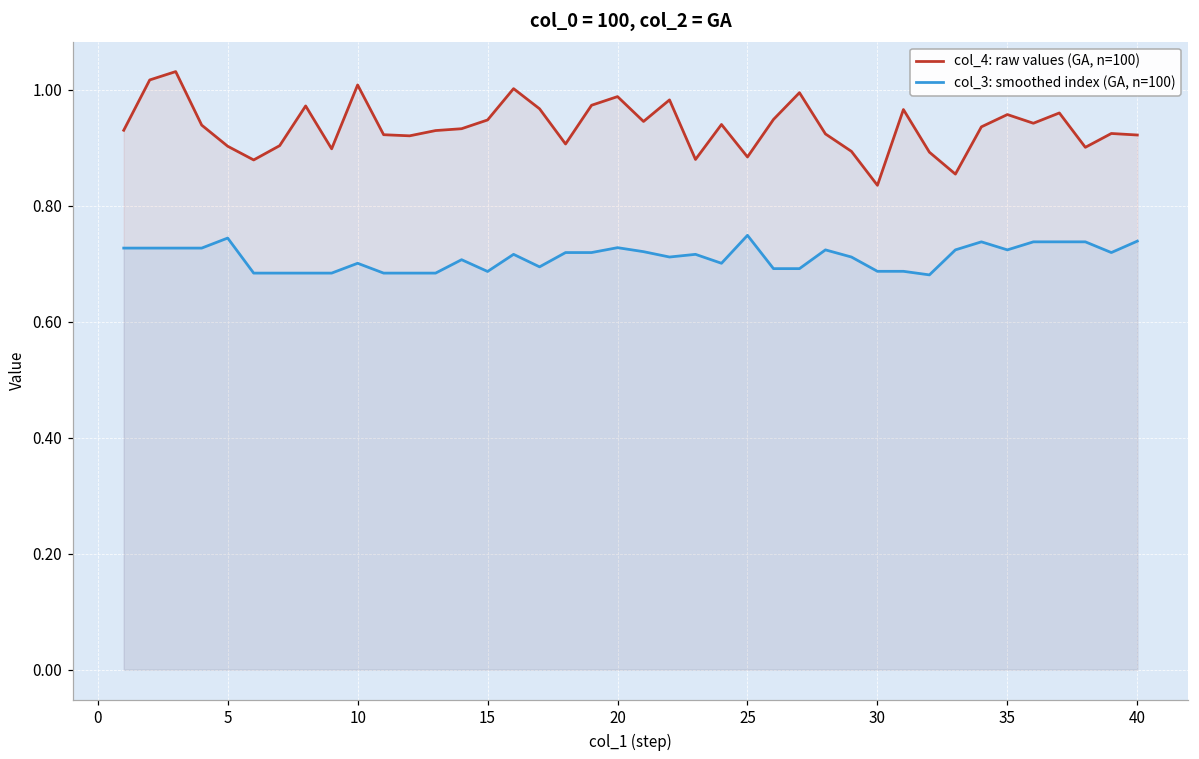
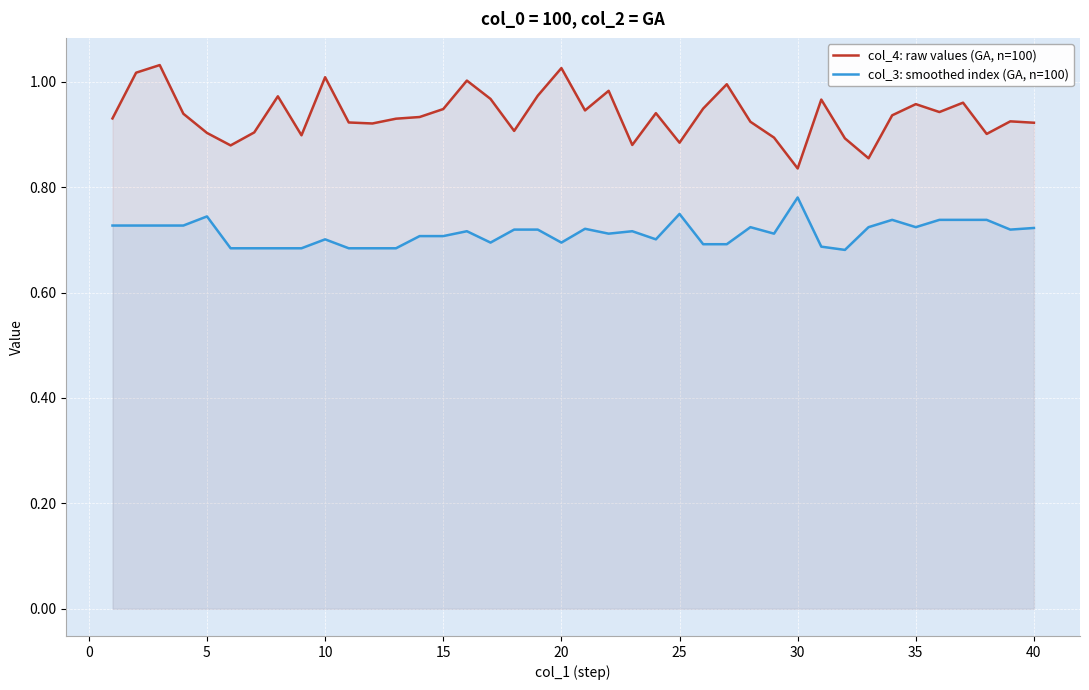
col_3: smoothed index (GA, n=100), 15: 0.69 -> 0.71
col_4: raw values (GA, n=100), 20: 0.99 -> 1.03
col_3: smoothed index (GA, n=100), 20: 0.73 -> 0.69
col_3: smoothed index (GA, n=100), 30: 0.69 -> 0.78
col_3: smoothed index (GA, n=100), 40: 0.74 -> 0.72
